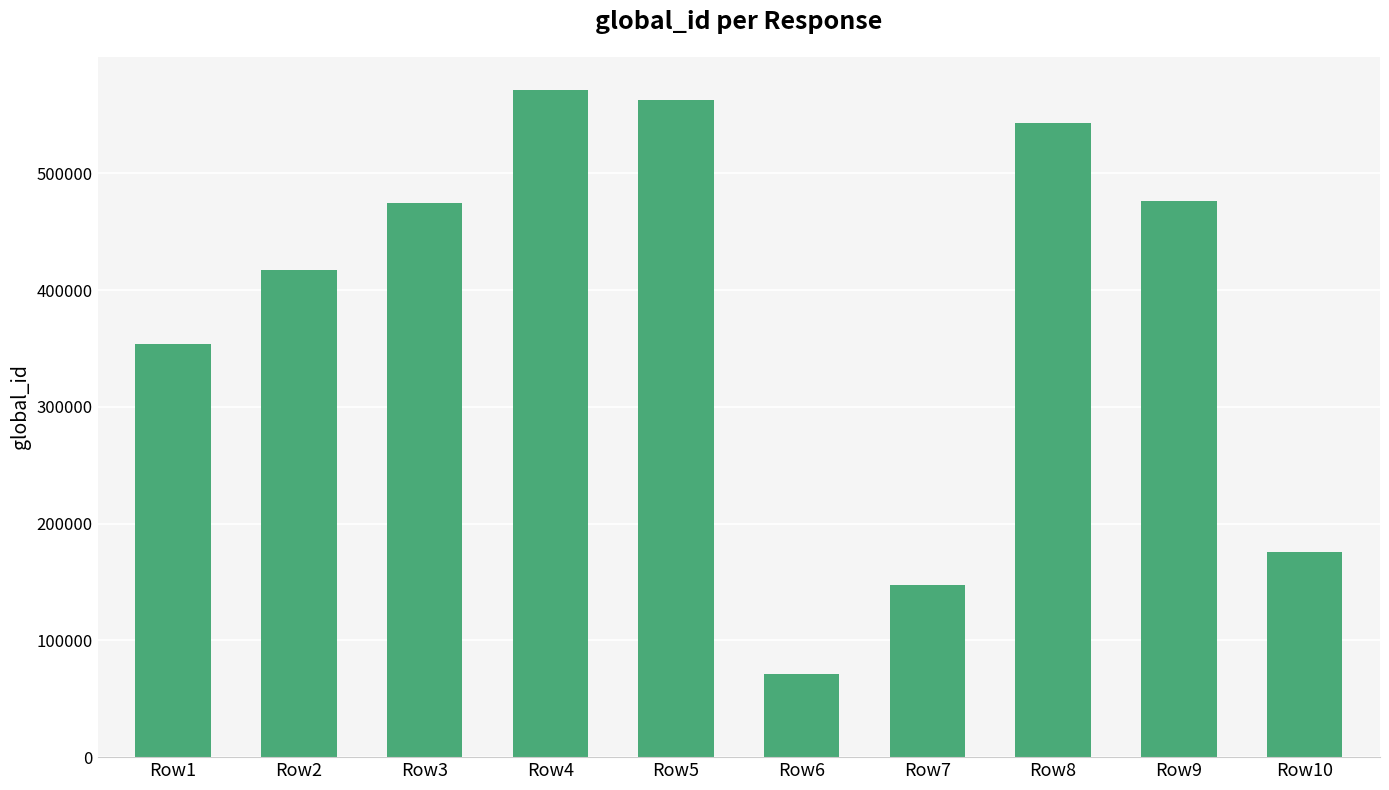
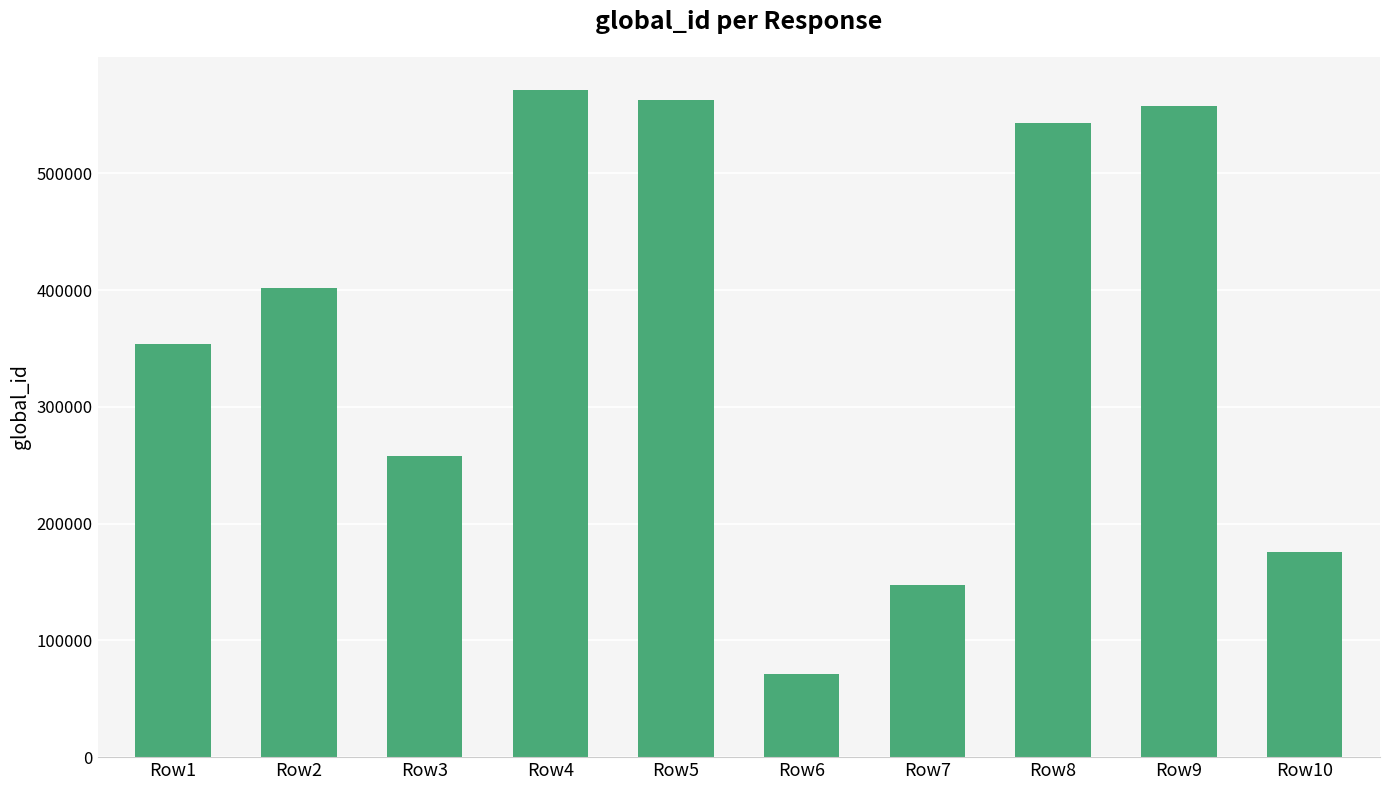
Row2: 418000 -> 402000
Row3: 475000 -> 258000
Row9: 476000 -> 557000
